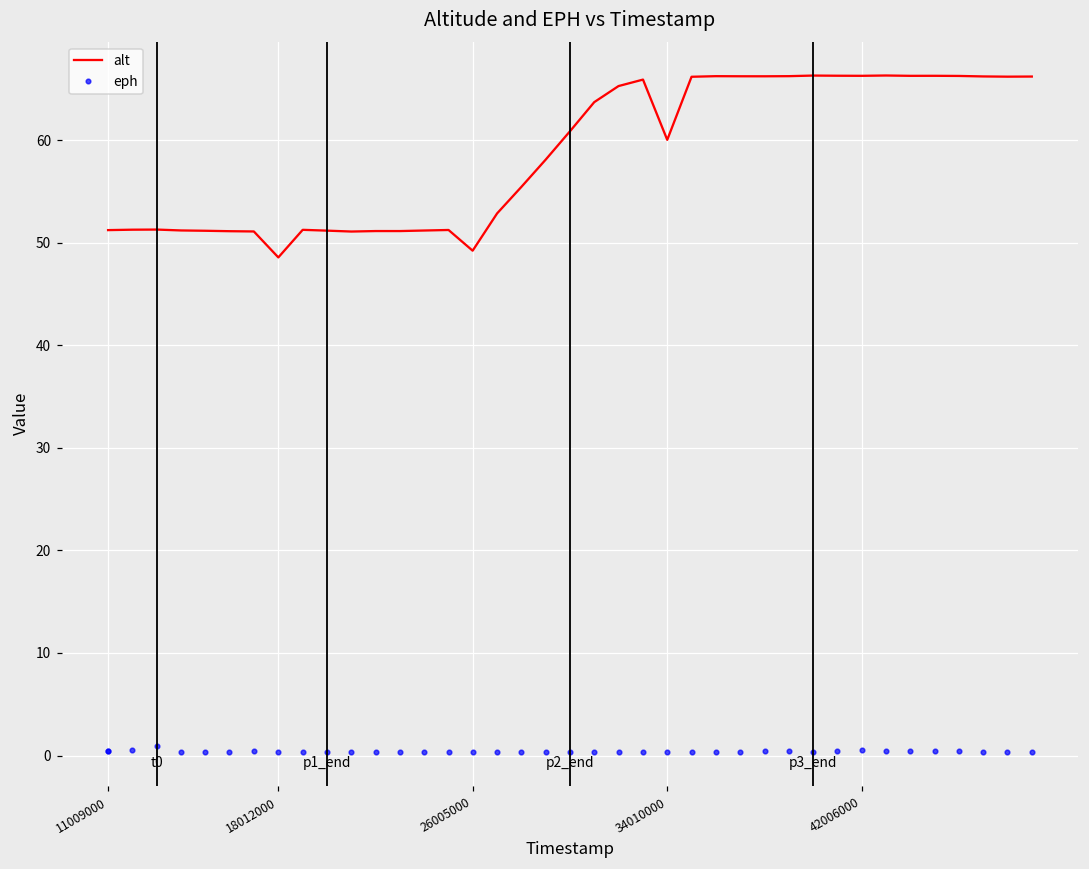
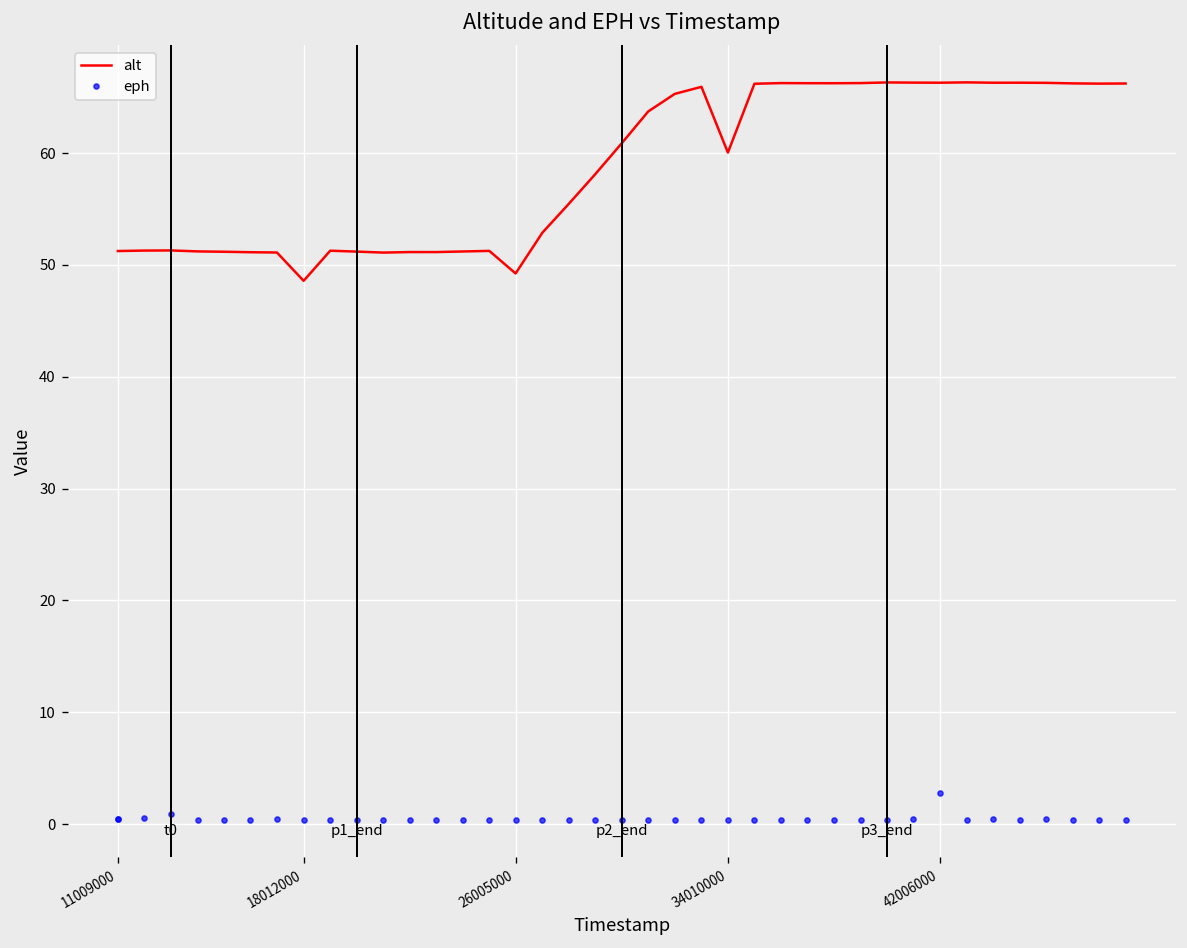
eph, 42006000: 1 -> 3
